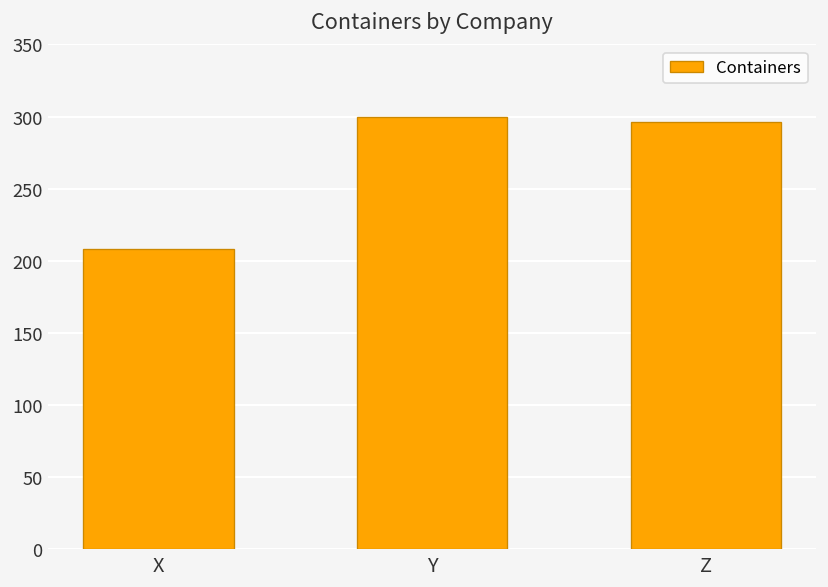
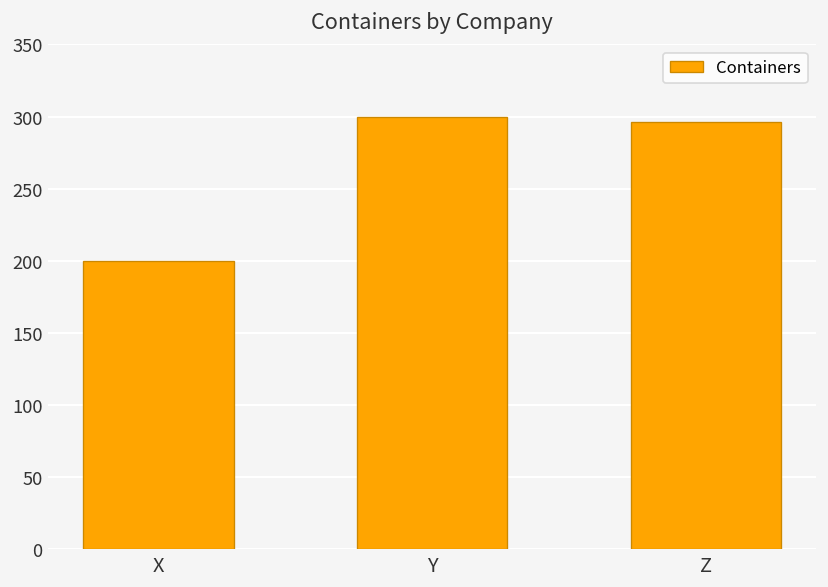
X: 208 -> 200
